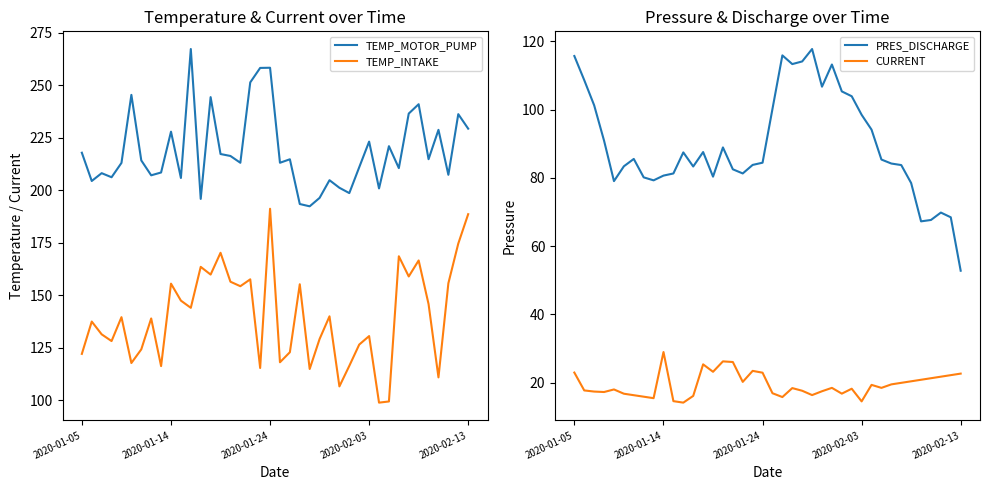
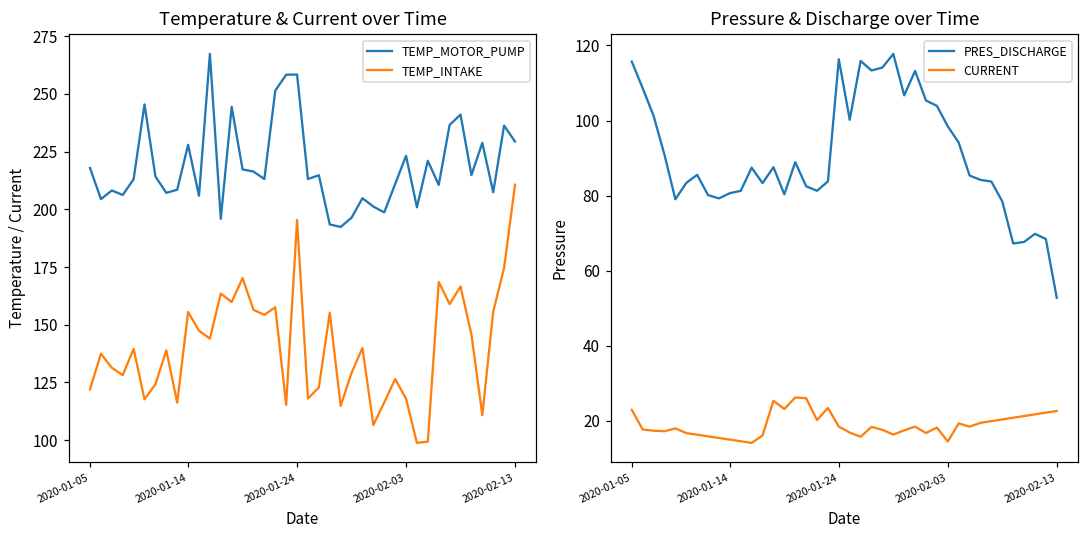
Temperature & Current over Time, TEMP_INTAKE, 2020-01-24: 191 -> 195
Temperature & Current over Time, TEMP_INTAKE, 2020-02-03: 131 -> 118
Temperature & Current over Time, TEMP_INTAKE, 2020-02-13: 189 -> 211
Pressure & Discharge over Time, CURRENT, 2020-01-14: 29 -> 15
Pressure & Discharge over Time, PRES_DISCHARGE, 2020-01-24: 84 -> 116
Pressure & Discharge over Time, CURRENT, 2020-01-24: 23 -> 18
